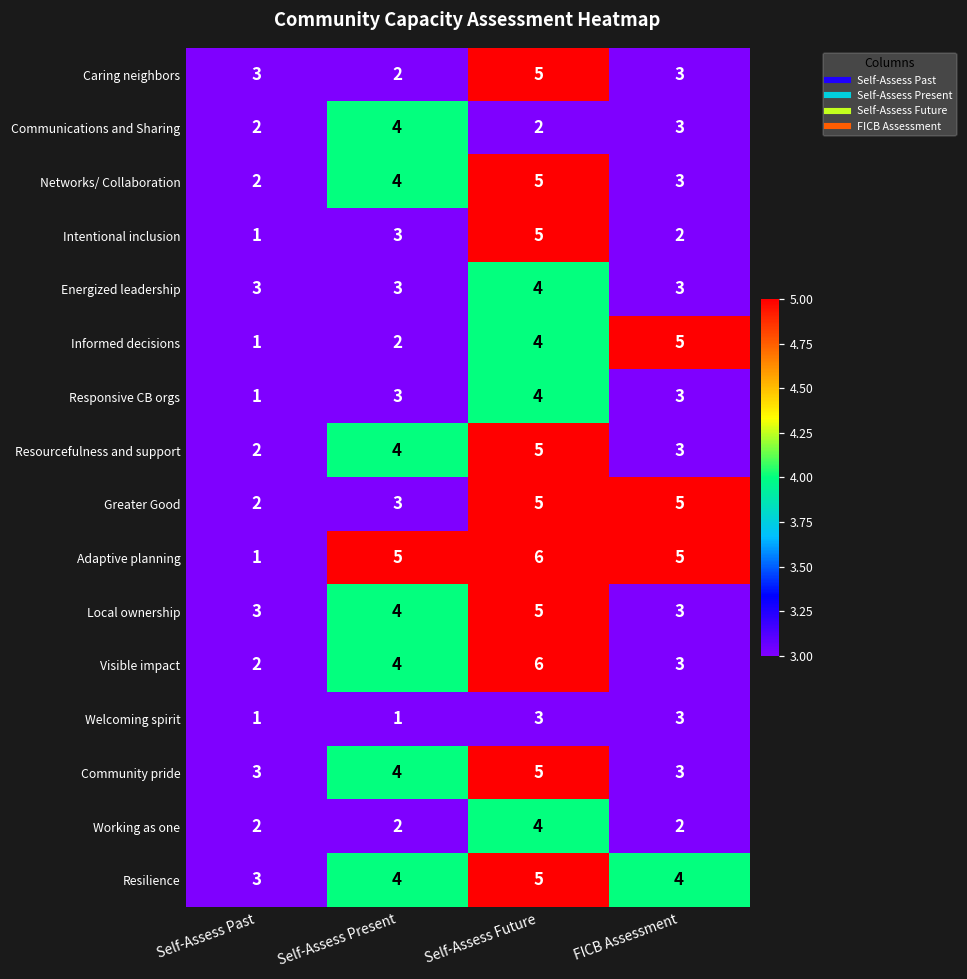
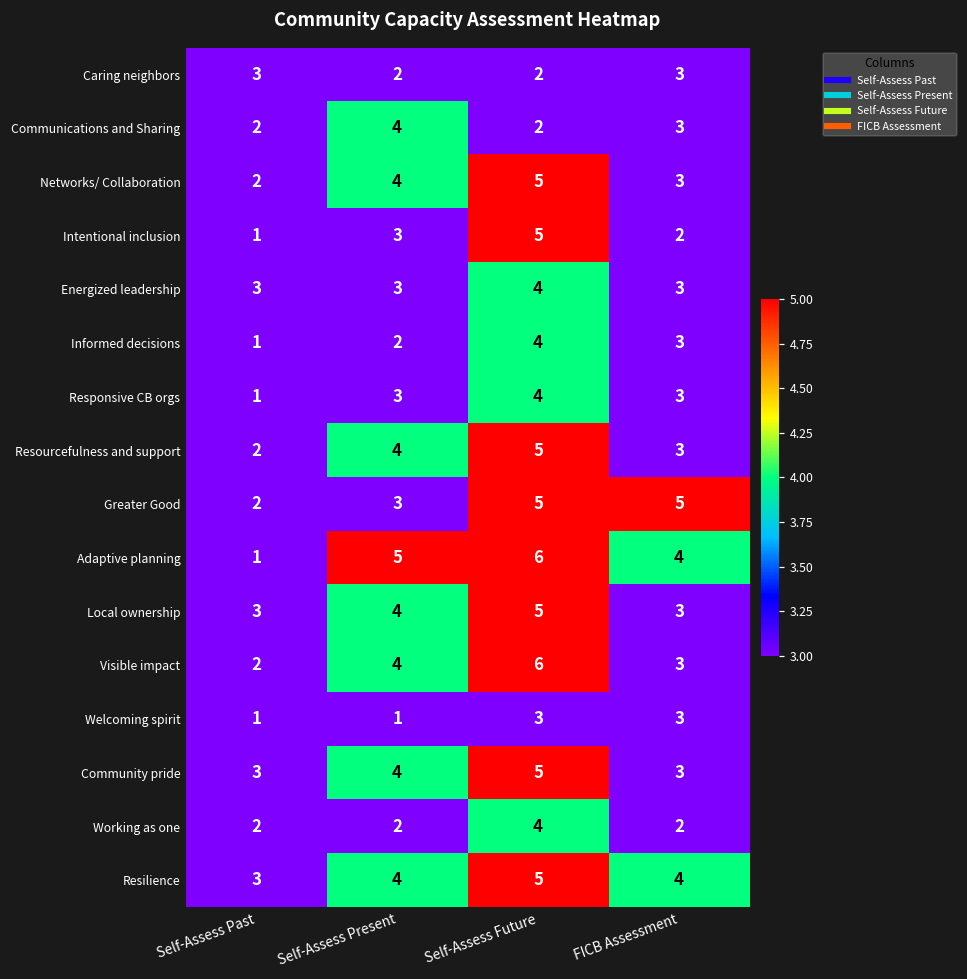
Caring neighbors, Self-Assess Future: 5 -> 2
Informed decisions, FICB Assessment: 5 -> 3
Adaptive planning, FICB Assessment: 5 -> 4
